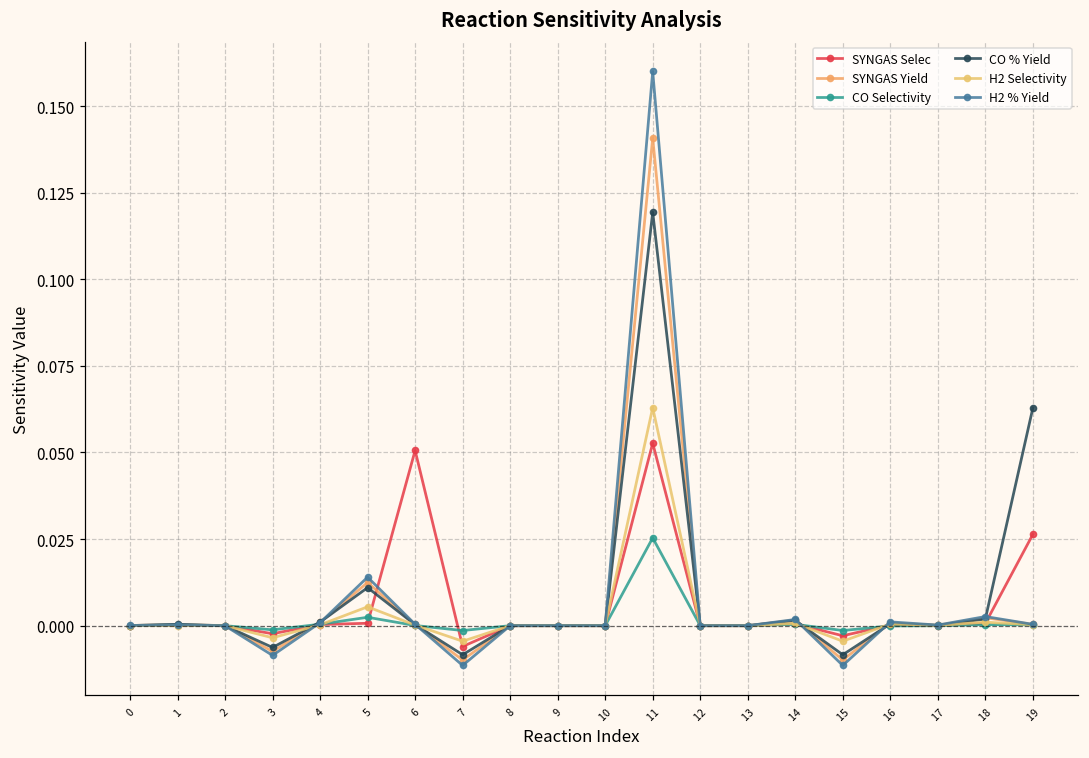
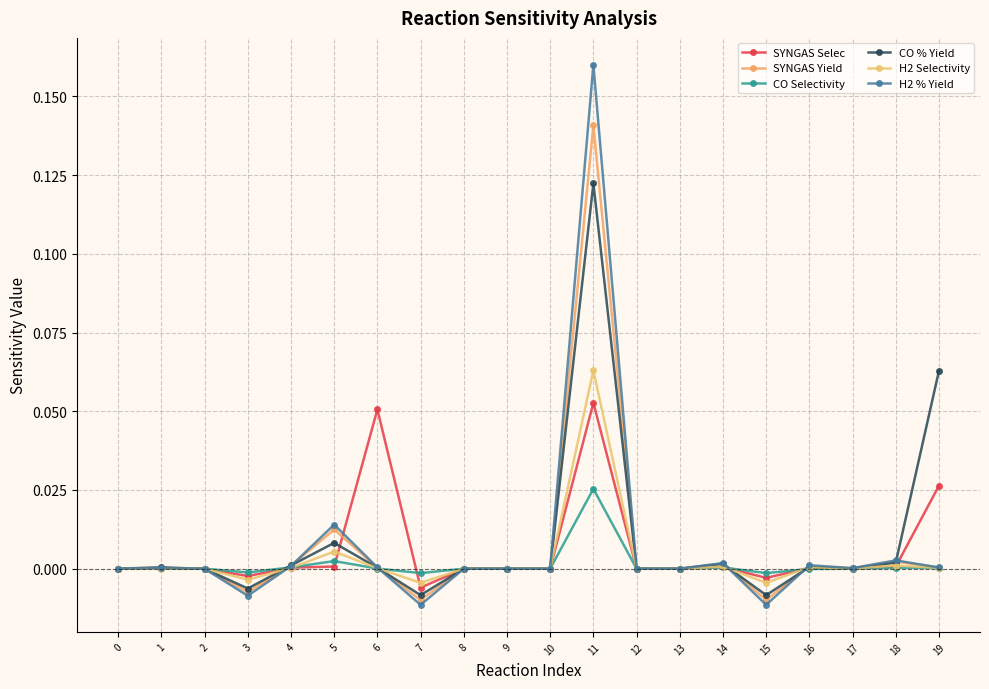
CO % Yield, 5: 0.011 -> 0.008
CO % Yield, 11: 0.119 -> 0.122
